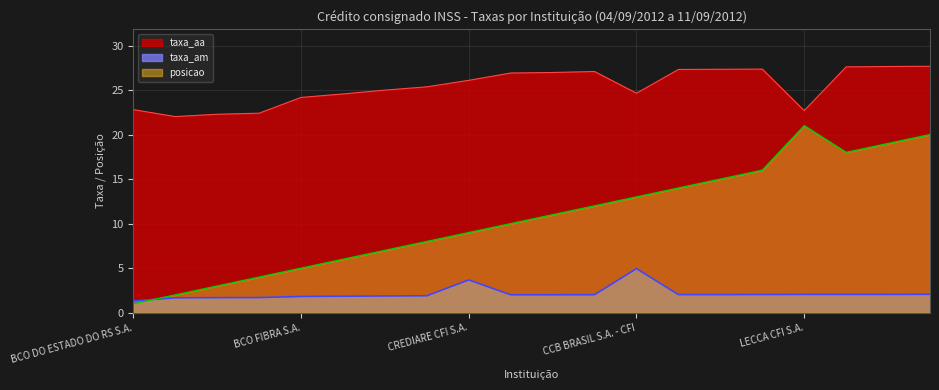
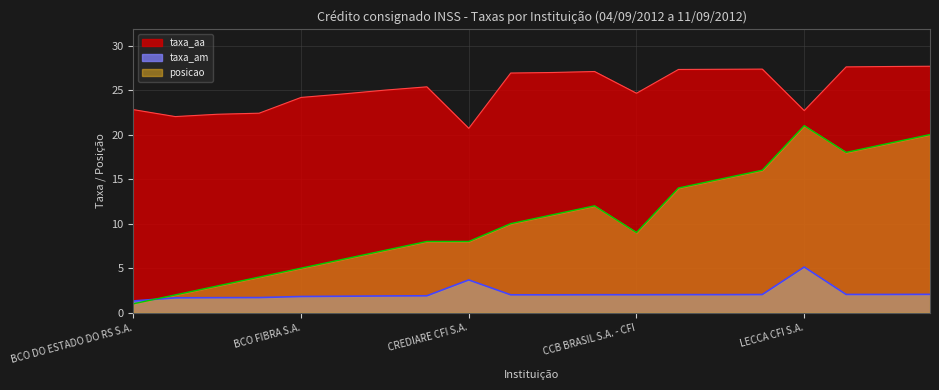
taxa_aa, CREDIARE CFI S.A.: 26 -> 21
posicao, CREDIARE CFI S.A.: 9 -> 8
taxa_am, CCB BRASIL S.A. - CFI: 5 -> 2
posicao, CCB BRASIL S.A. - CFI: 13 -> 9
taxa_am, LECCA CFI S.A.: 2 -> 5
